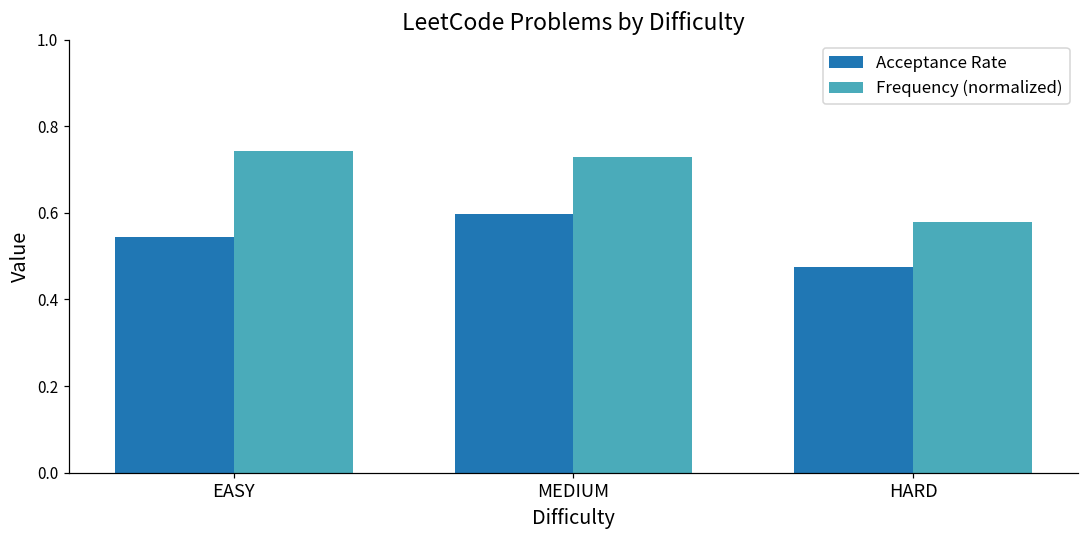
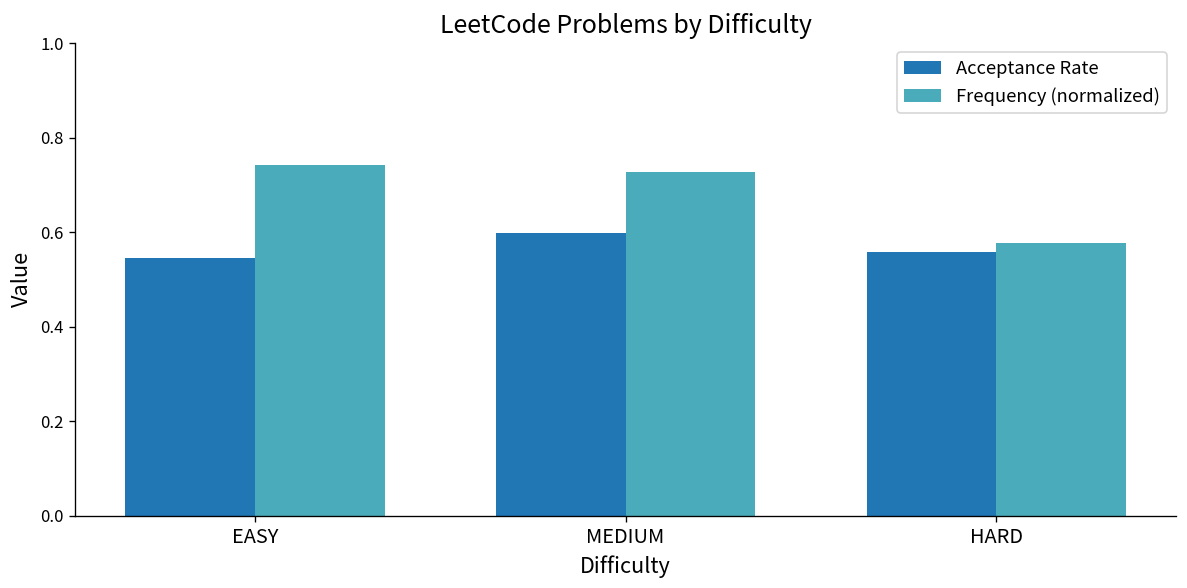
Acceptance Rate, HARD: 0.48 -> 0.56
